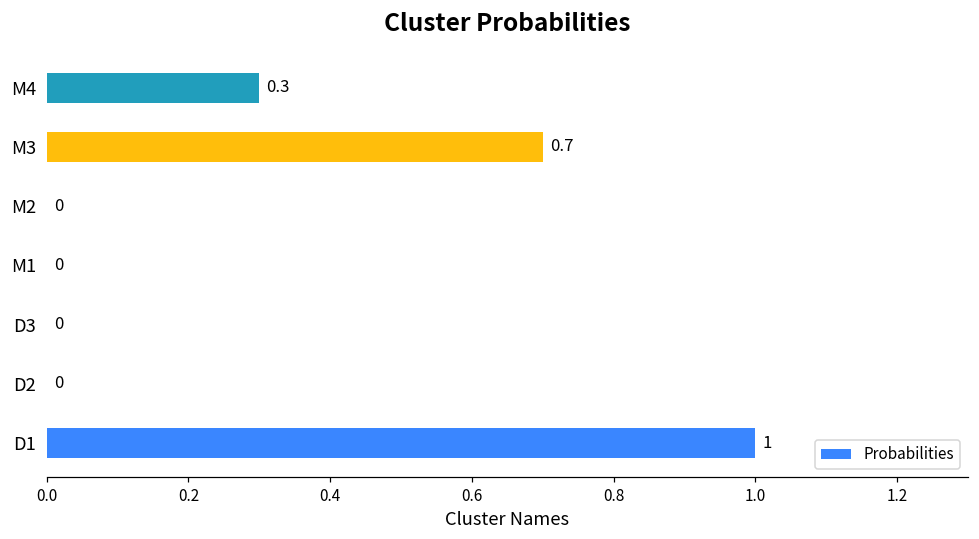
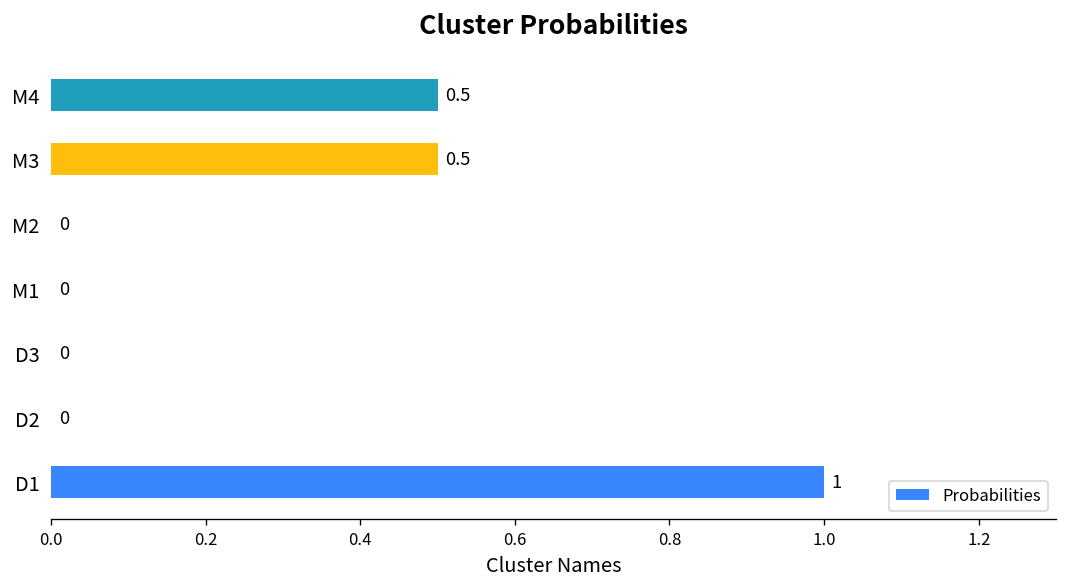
M4: 0.3 -> 0.5
M3: 0.7 -> 0.5
